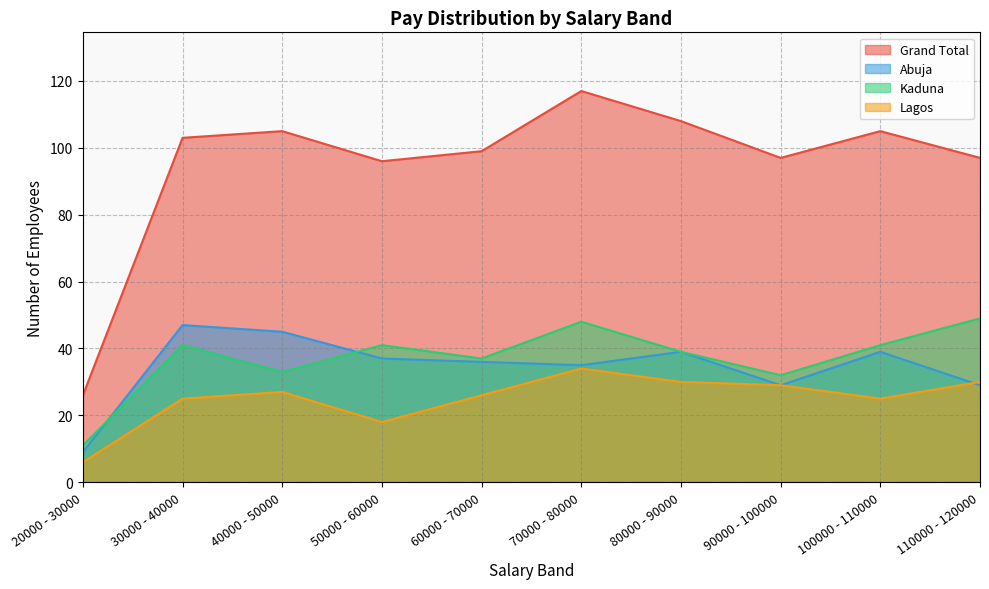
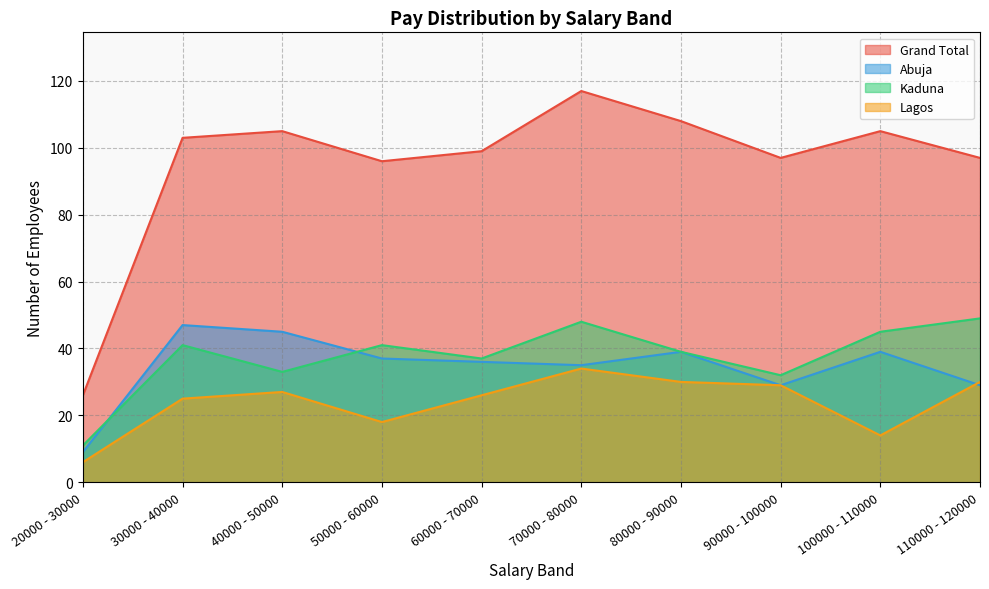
Kaduna, 100000 - 110000: 41 -> 45
Lagos, 100000 - 110000: 25 -> 14
